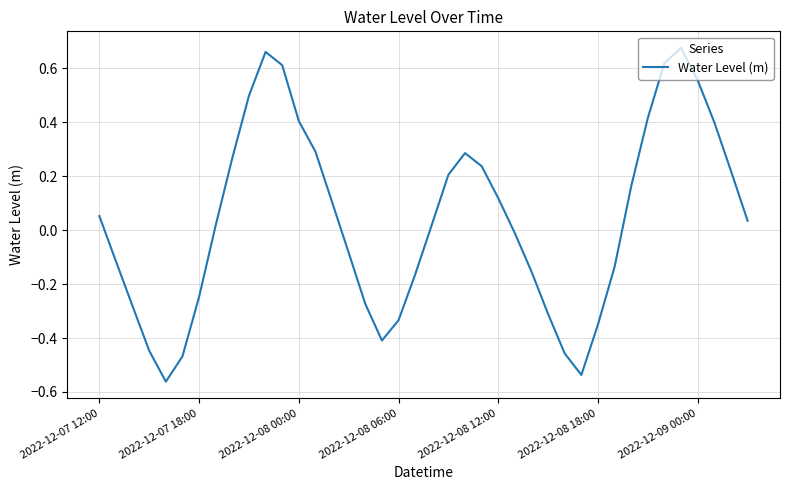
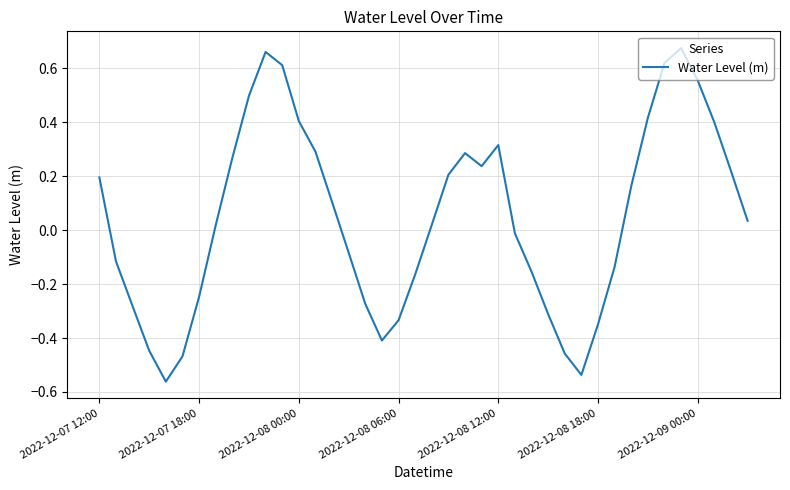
2022-12-07 12:00: 0.05 -> 0.20
2022-12-08 12:00: 0.12 -> 0.32
